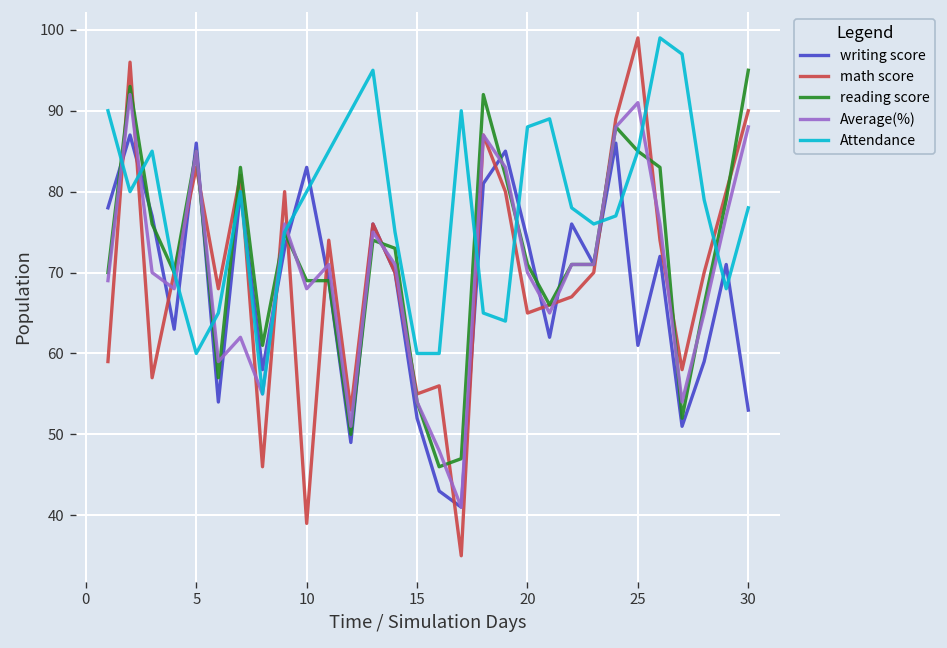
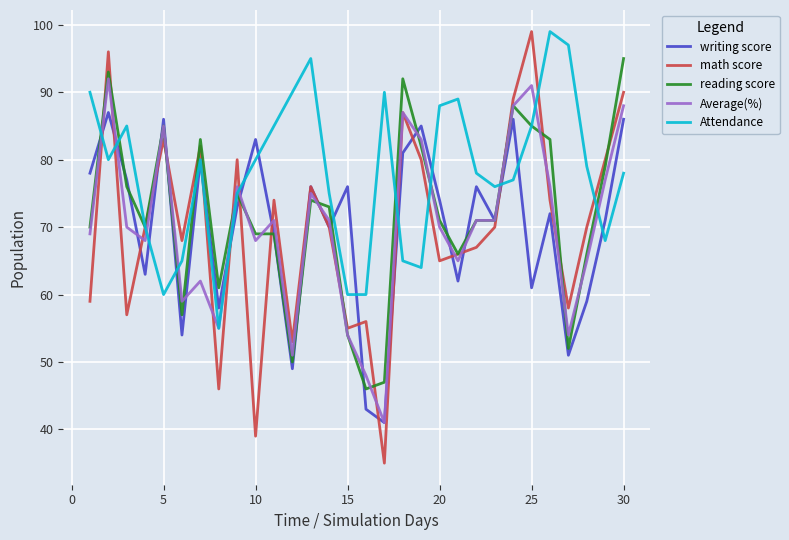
writing score, 15: 52 -> 76
writing score, 30: 53 -> 86
